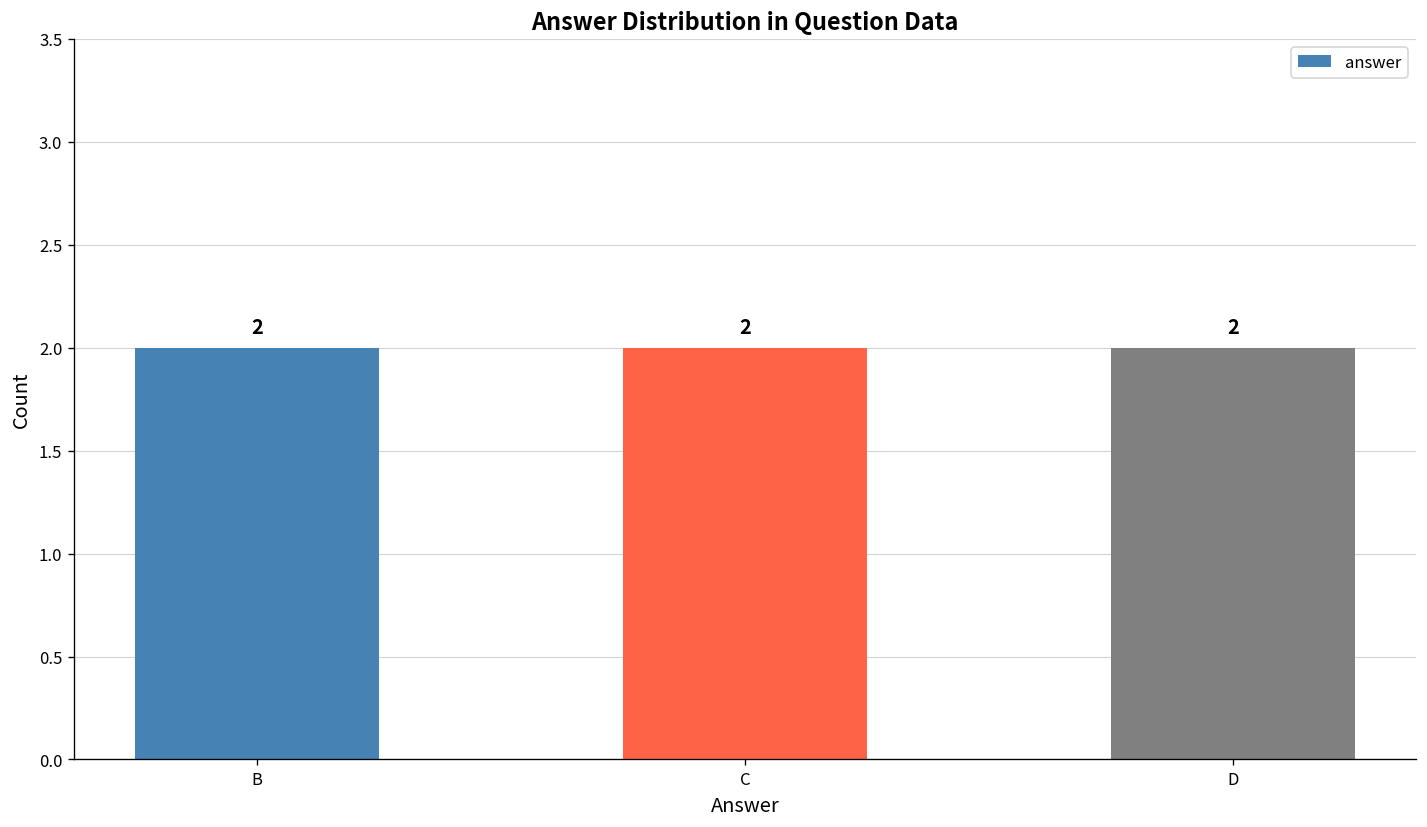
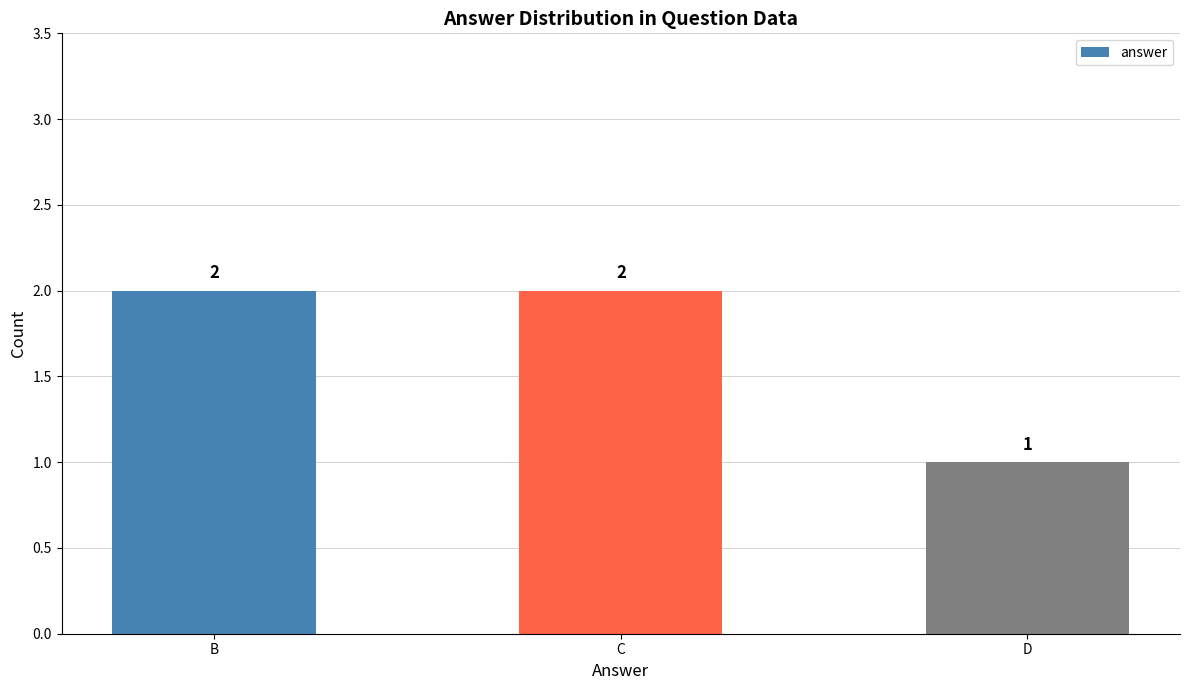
D: 2 -> 1
